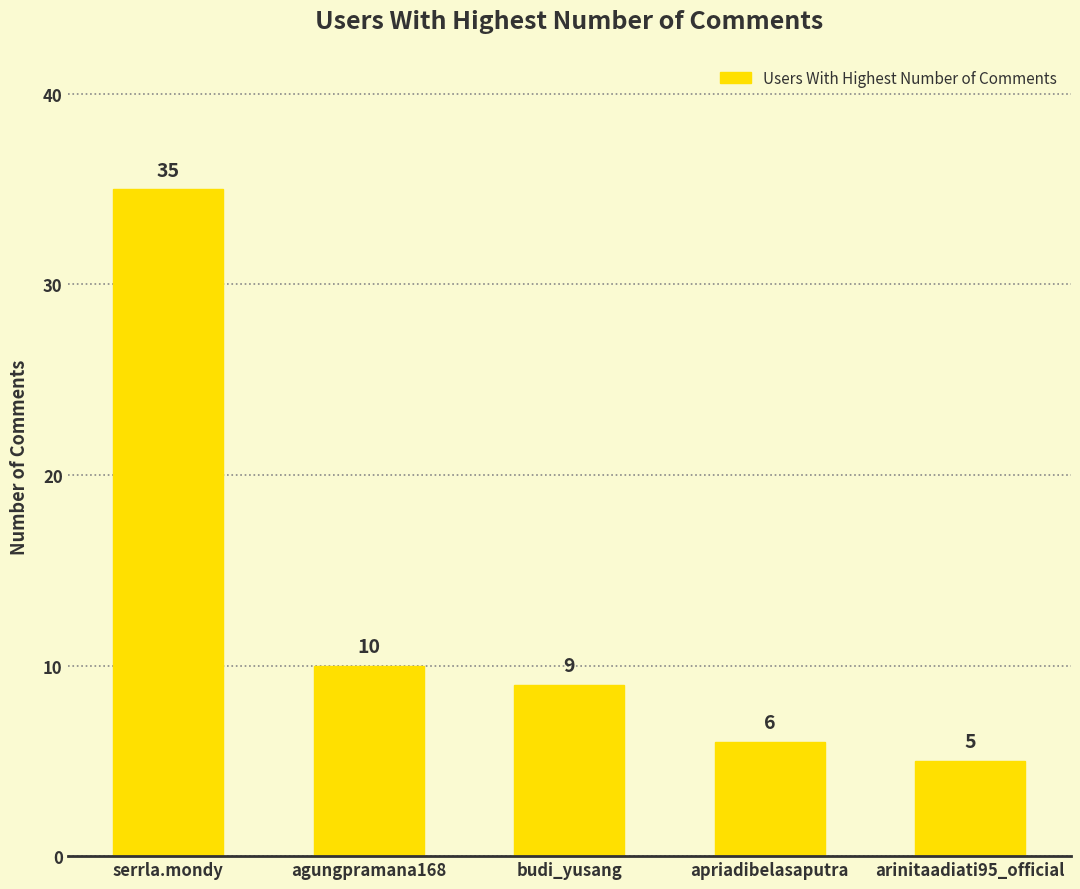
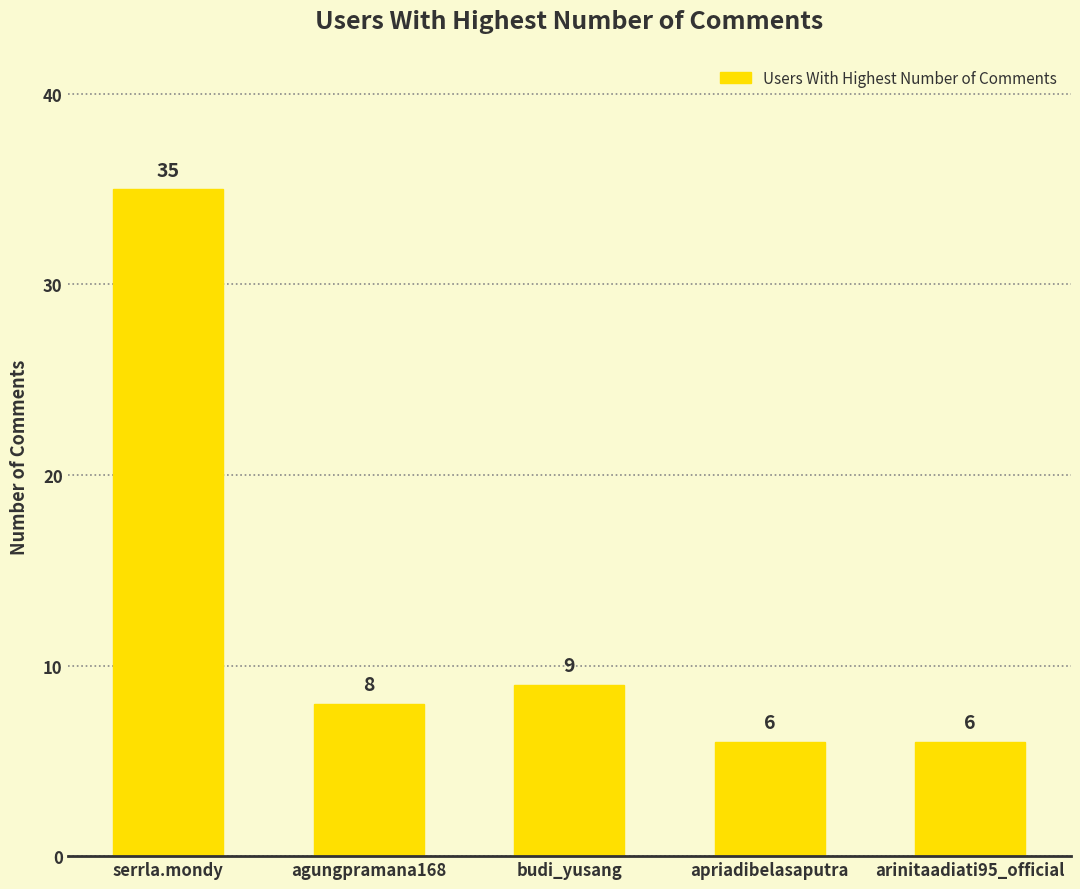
agungpramana168: 10 -> 8
arinitaadiati95_official: 5 -> 6
